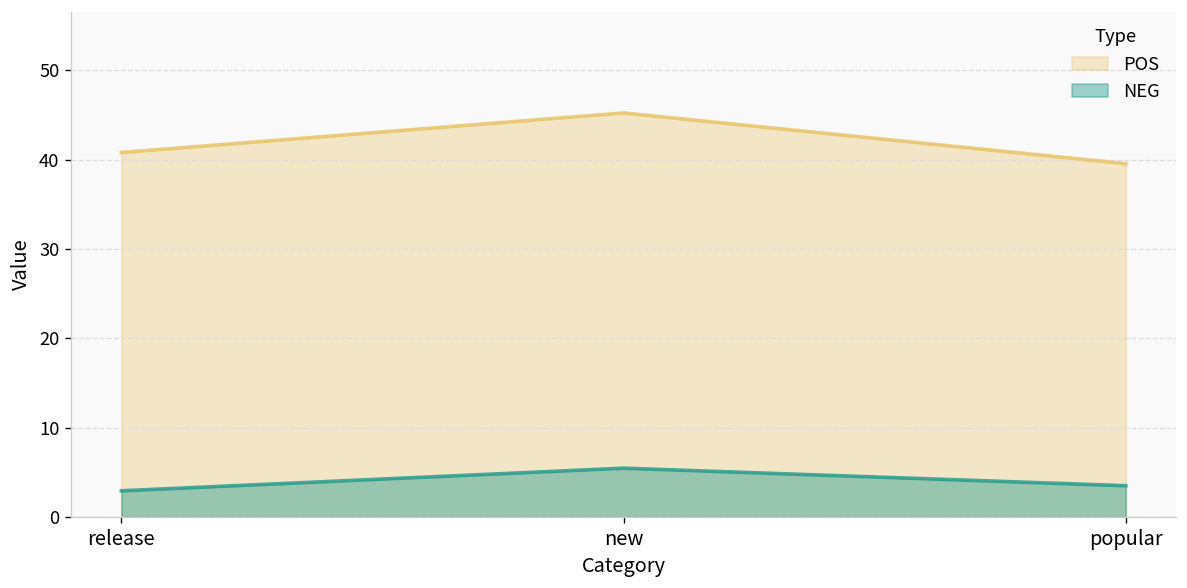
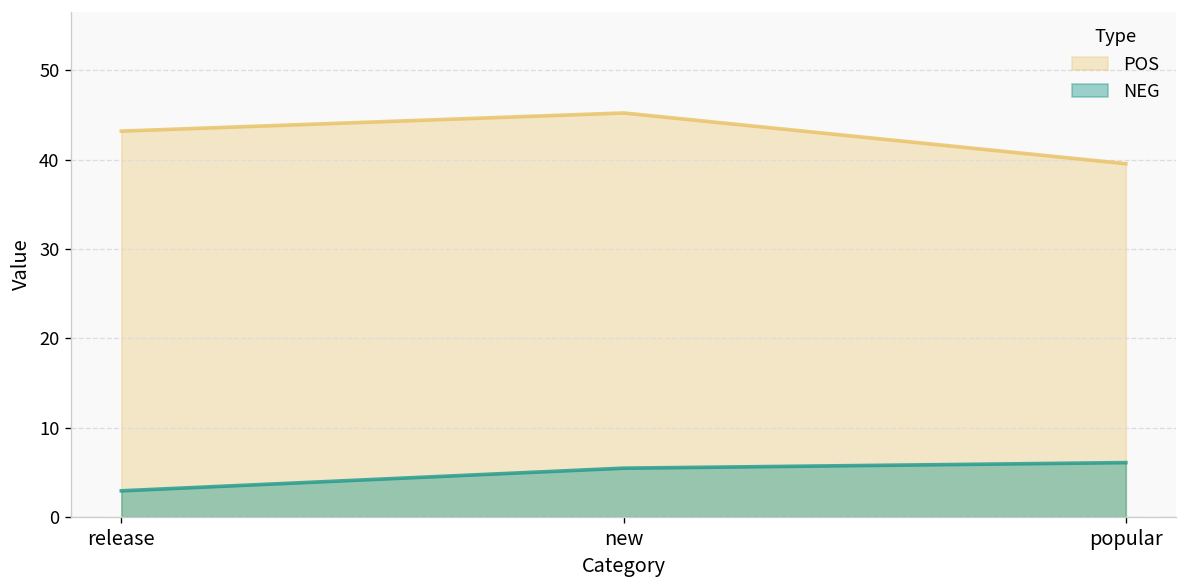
POS, release: 41 -> 43
NEG, popular: 3 -> 6
